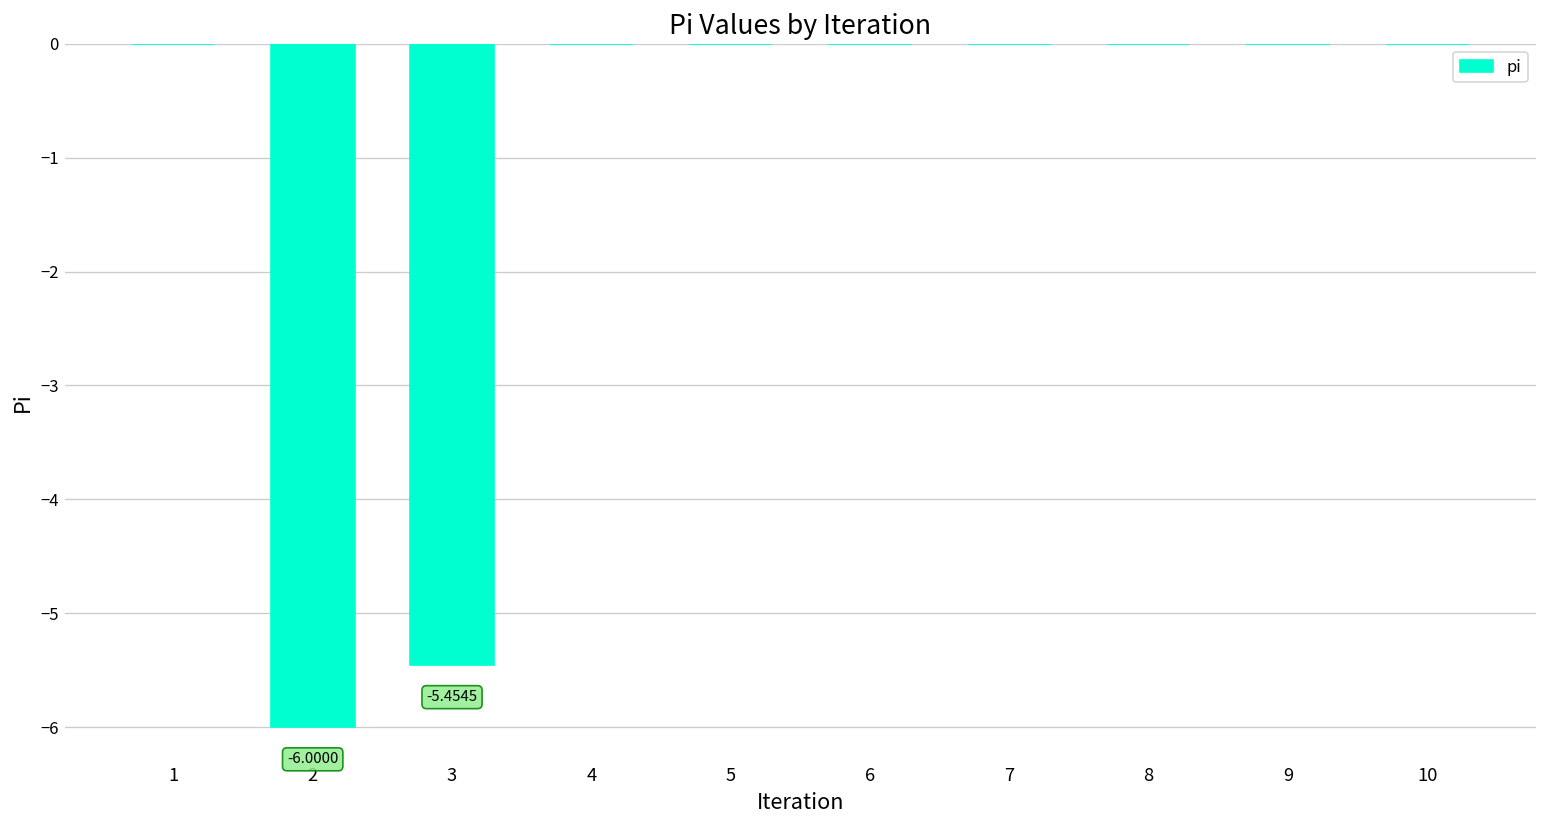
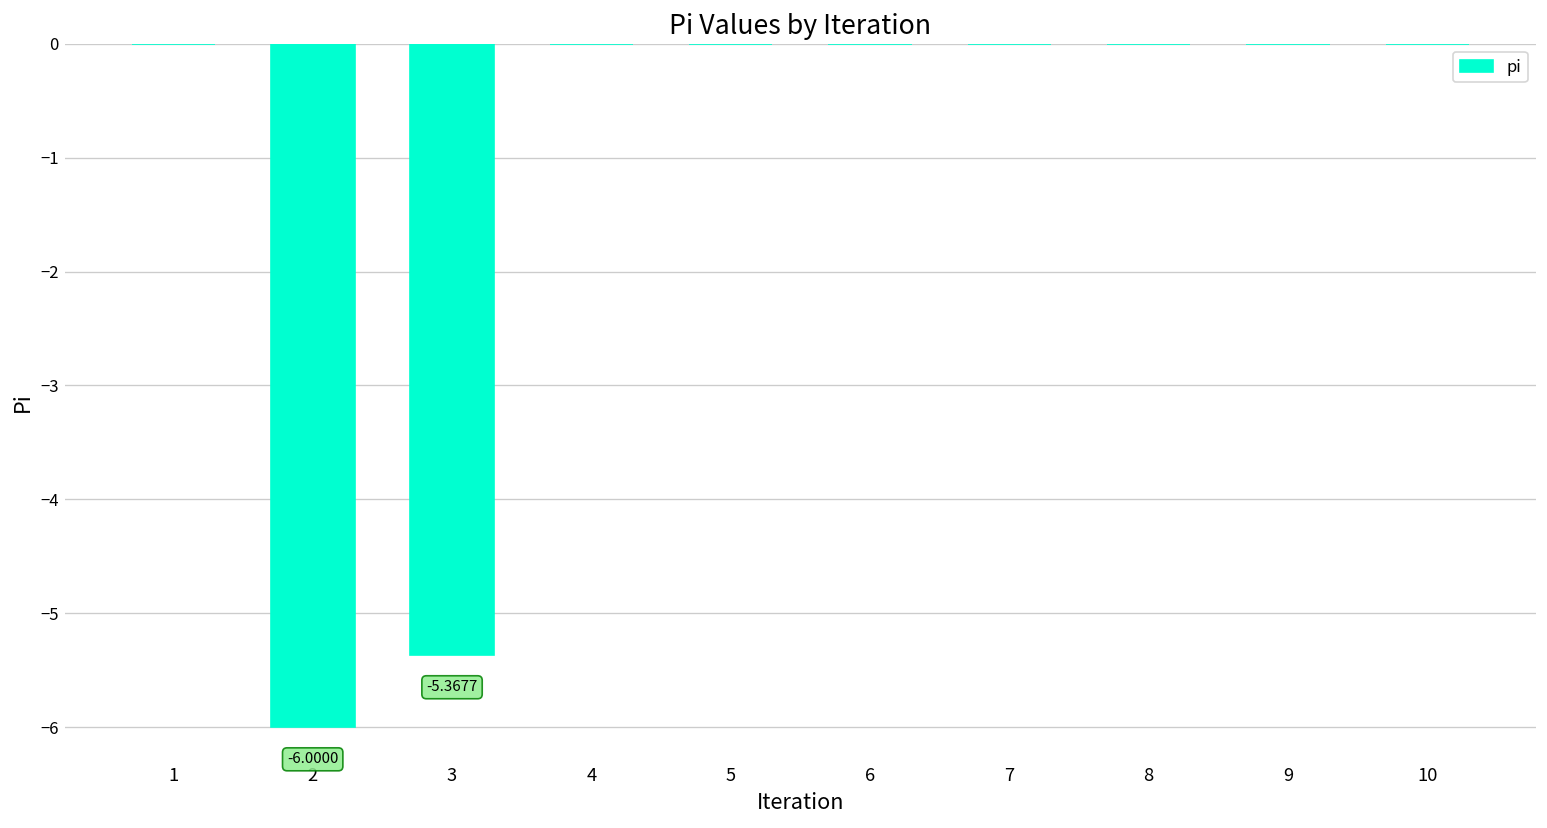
3: -5.4545 -> -5.3677
